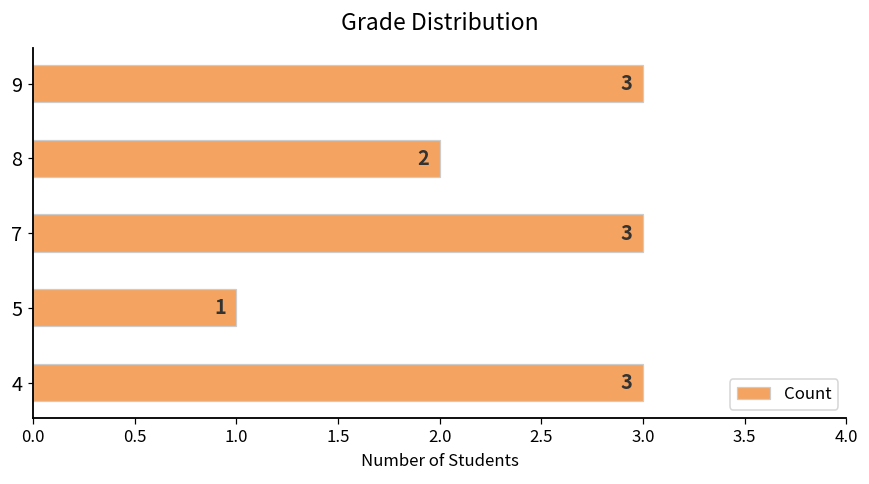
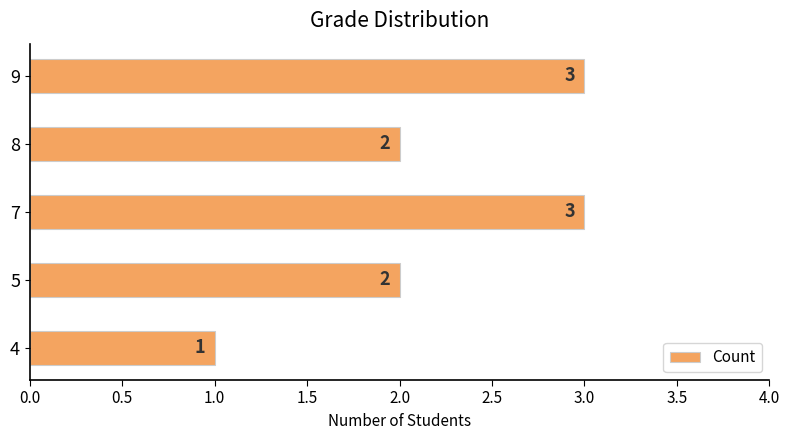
5: 1 -> 2
4: 3 -> 1
